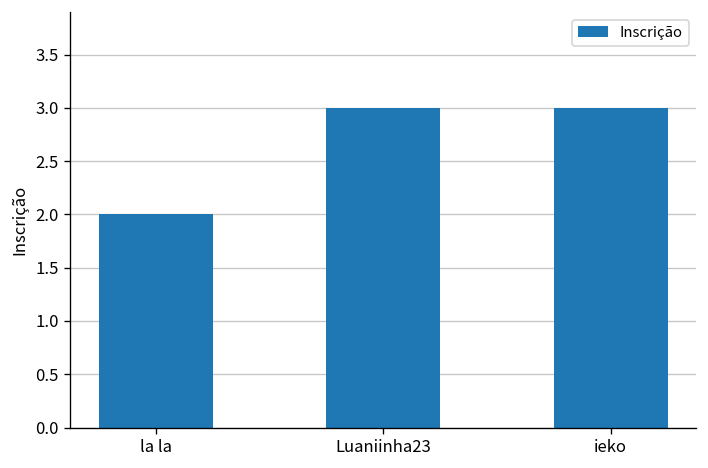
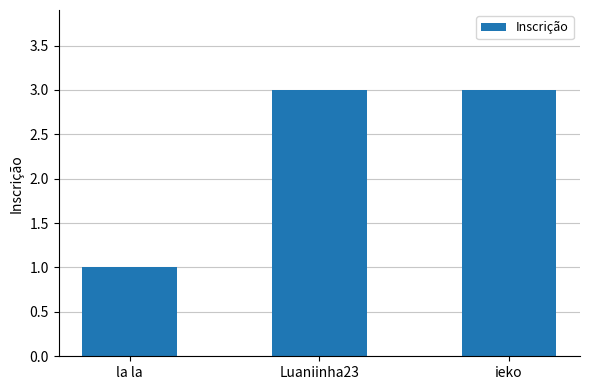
la la: 2 -> 1
